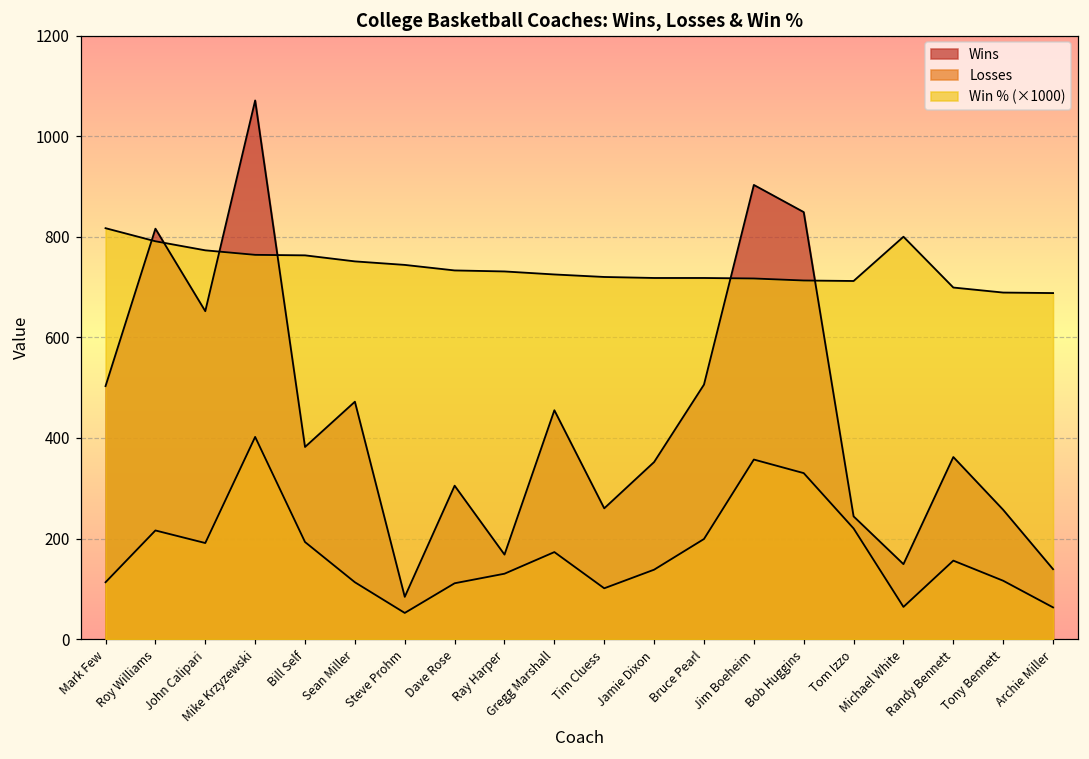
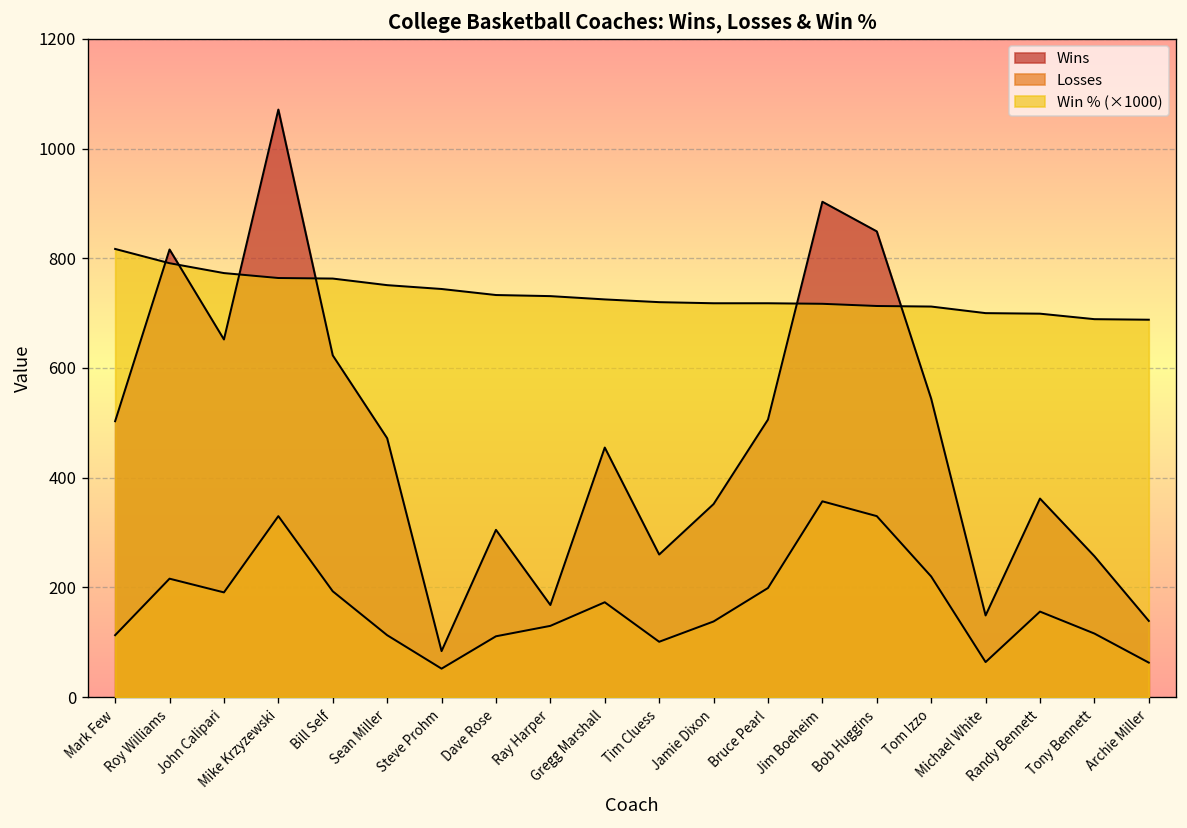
Losses, Mike Krzyzewski: 400 -> 330
Wins, Bill Self: 380 -> 620
Wins, Tom Izzo: 240 -> 540
Win % (×1000), Michael White: 800 -> 700
